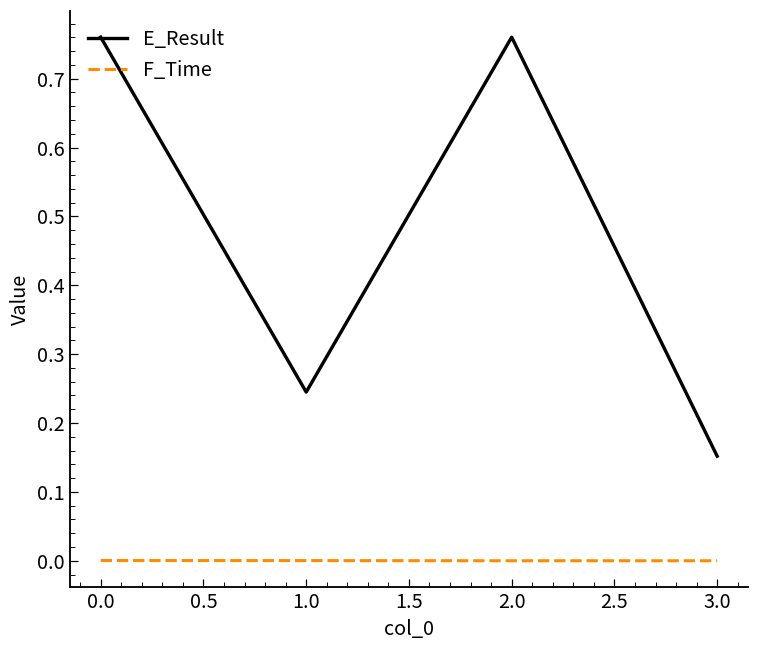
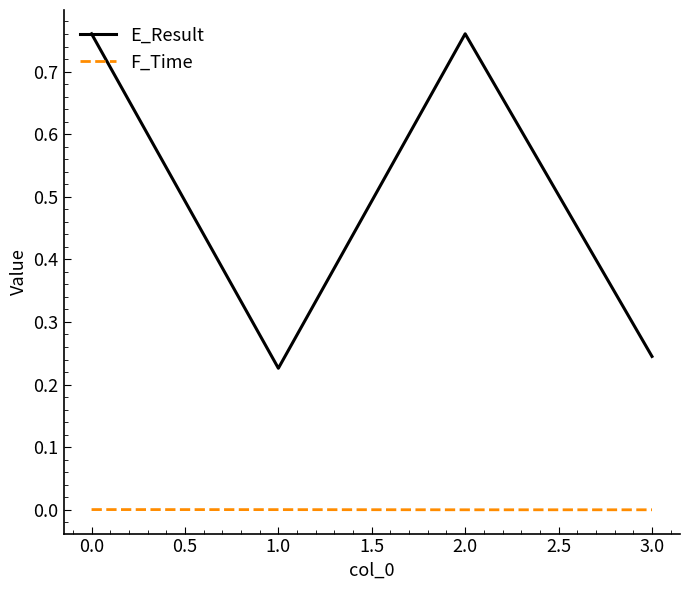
E_Result, 1.0: 0.24 -> 0.23
E_Result, 3.0: 0.15 -> 0.24
